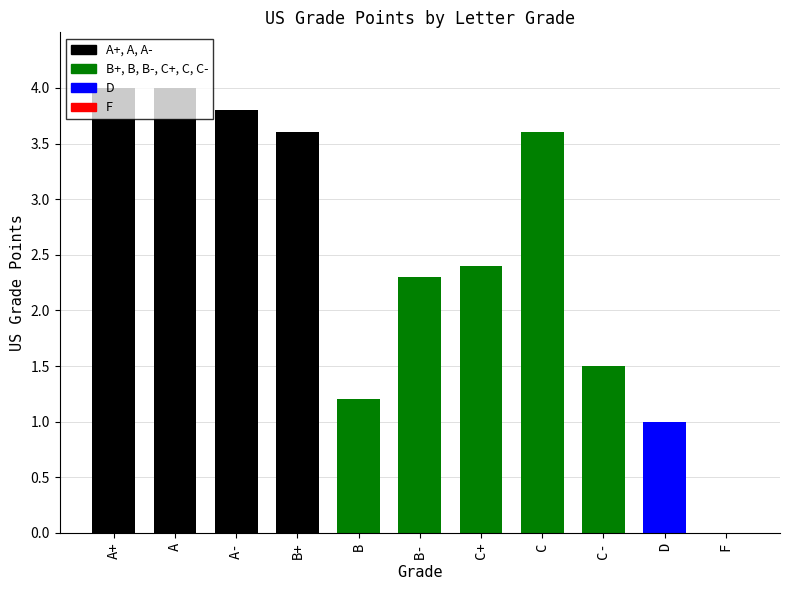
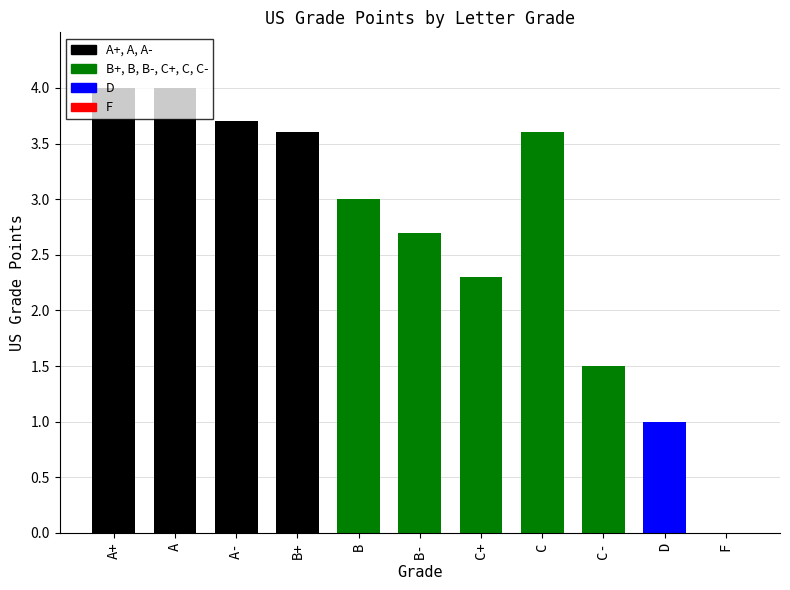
A-: 3.8 -> 3.7
B: 1.2 -> 3.0
B-: 2.3 -> 2.7
C+: 2.4 -> 2.3
